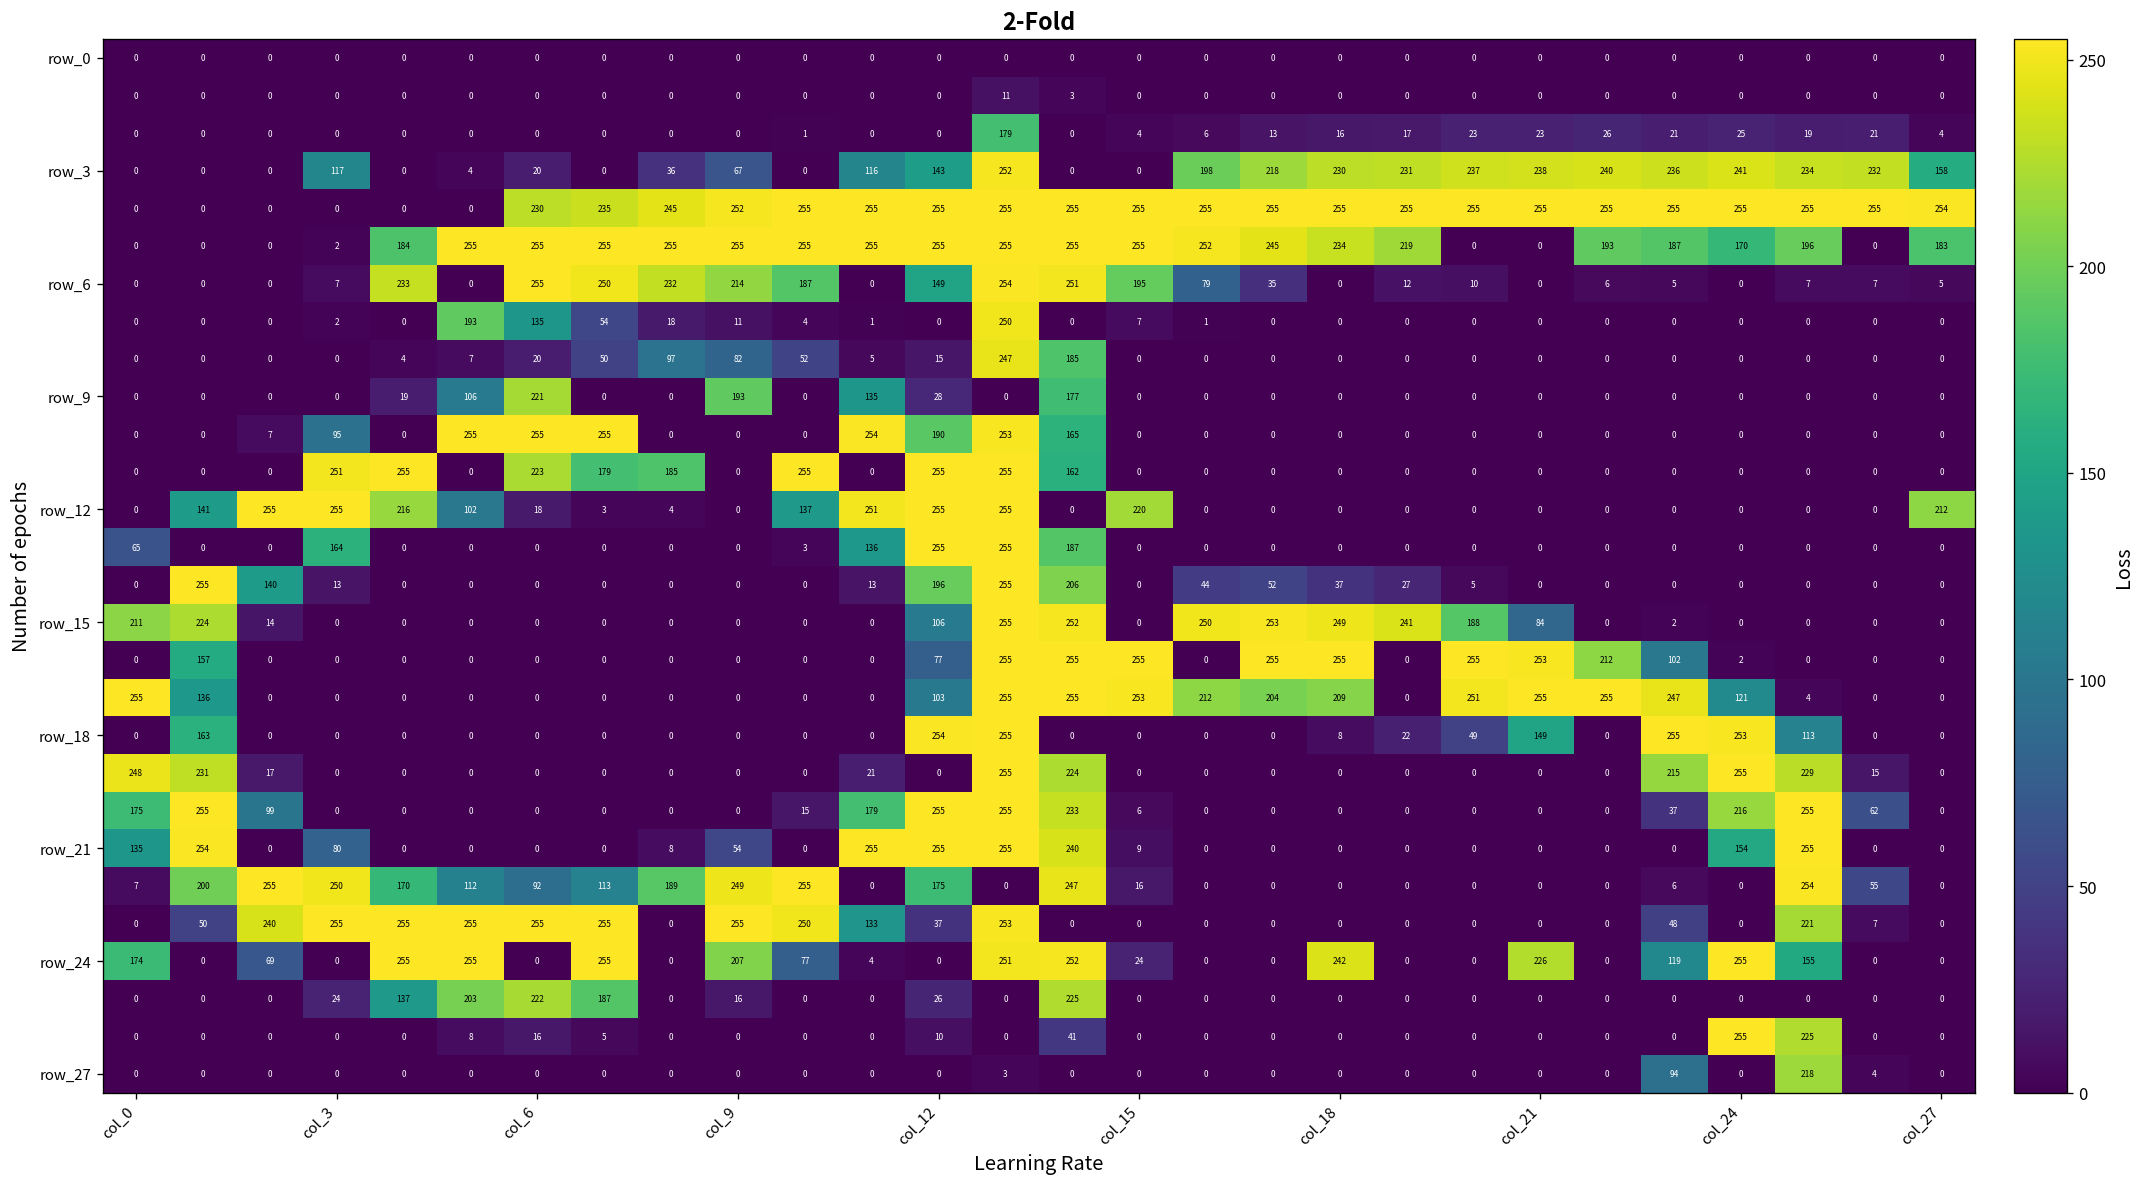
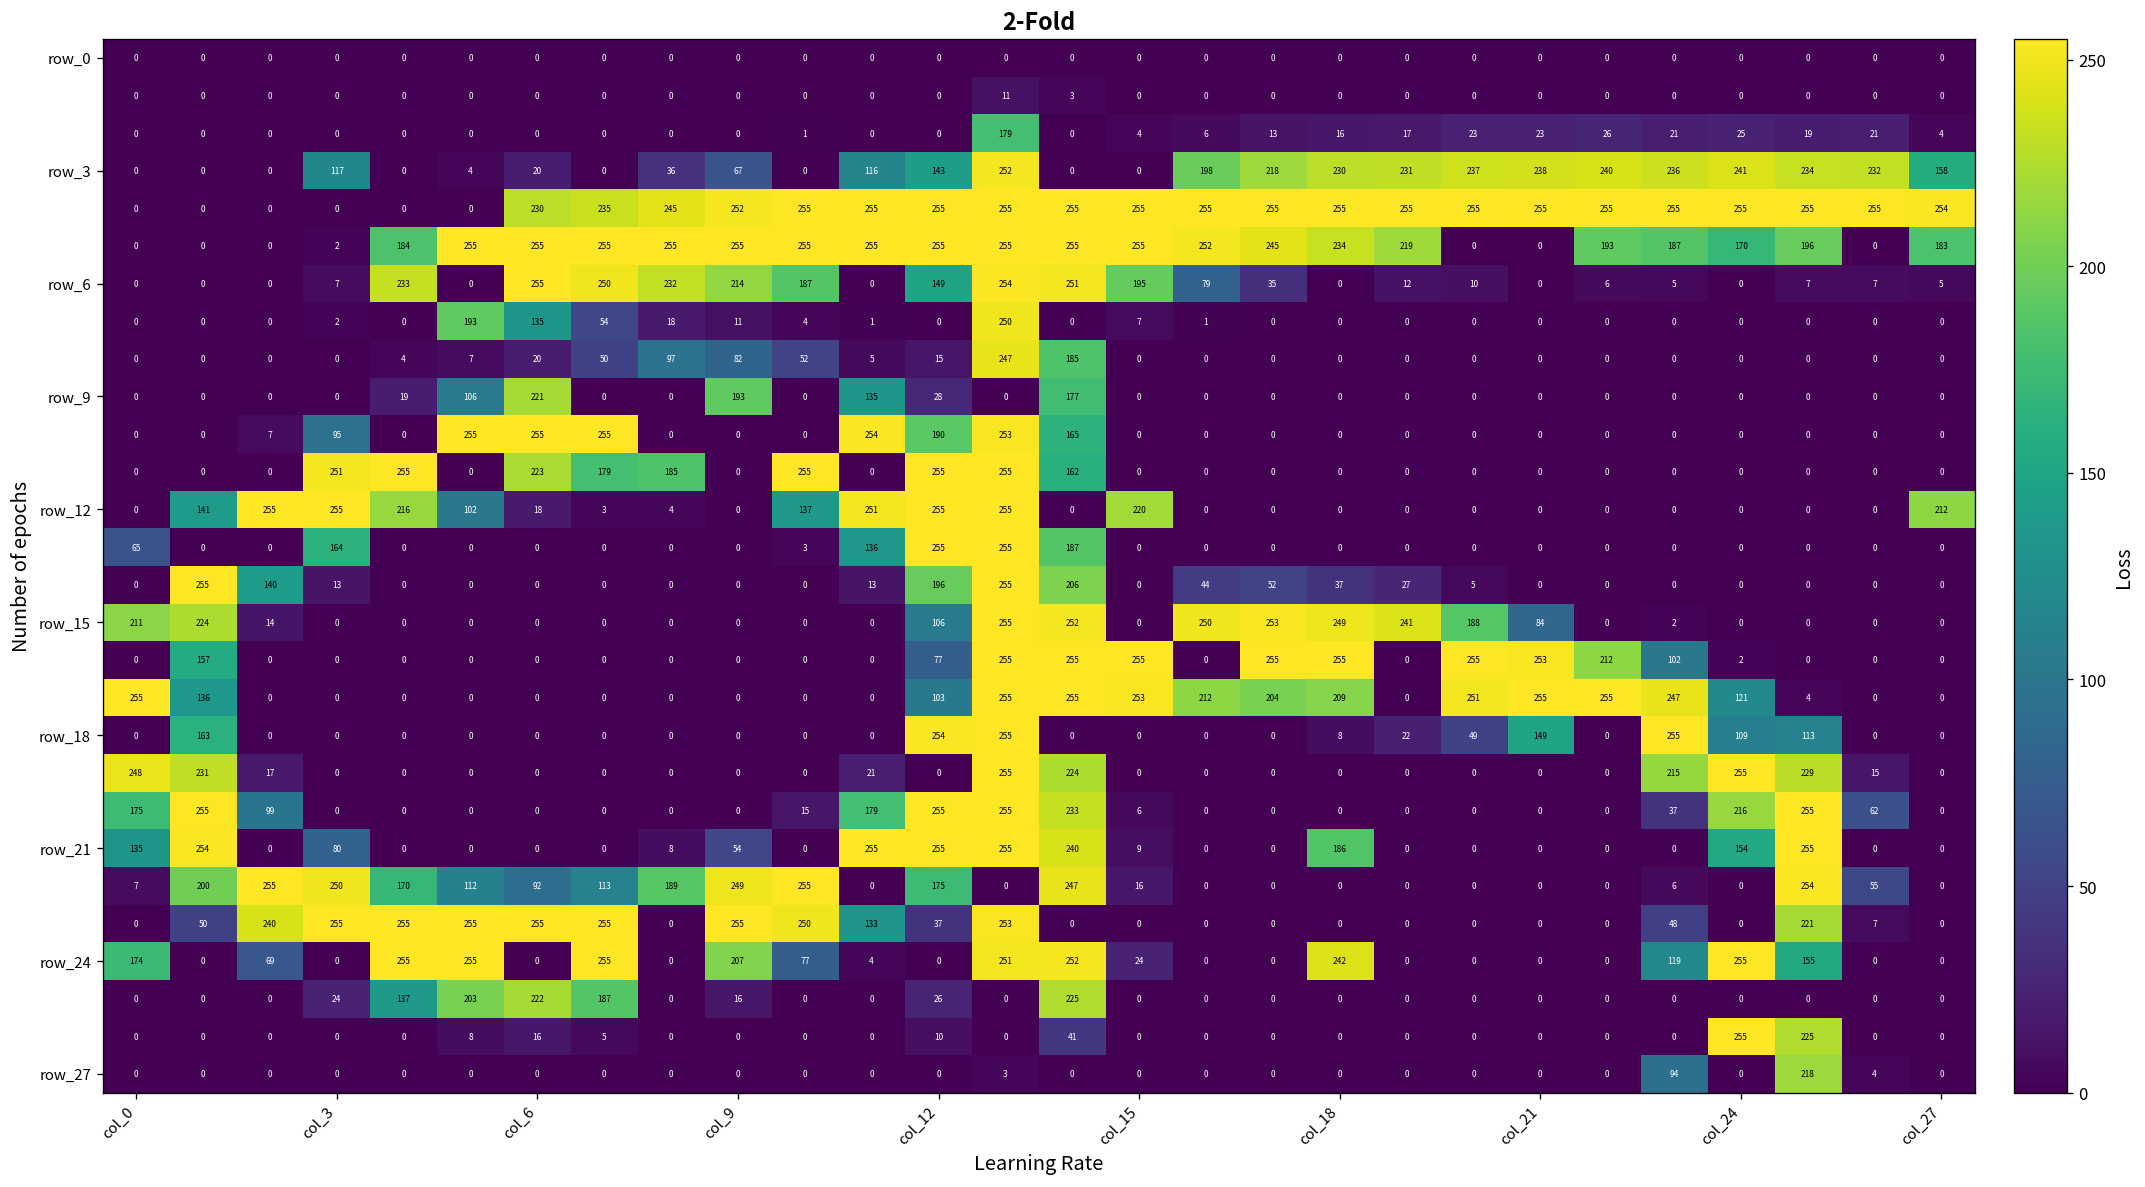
row_18, col_24: 253 -> 109
row_21, col_18: 0 -> 186
row_24, col_21: 226 -> 0
